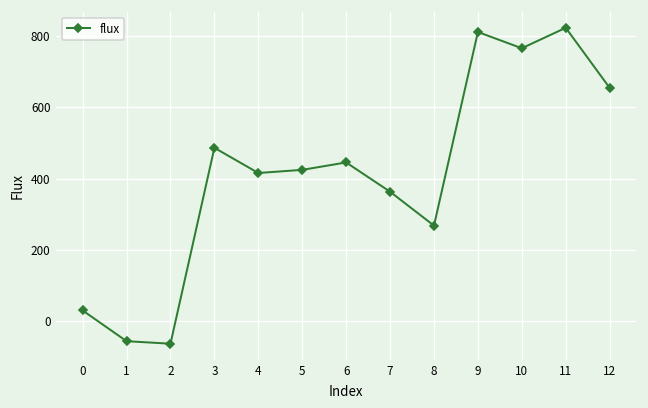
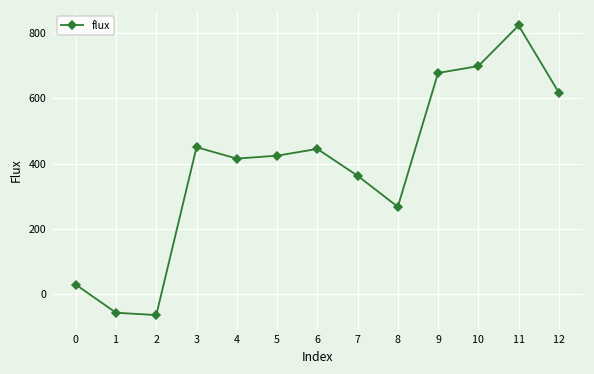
3: 490 -> 450
9: 810 -> 680
10: 770 -> 700
12: 650 -> 620
